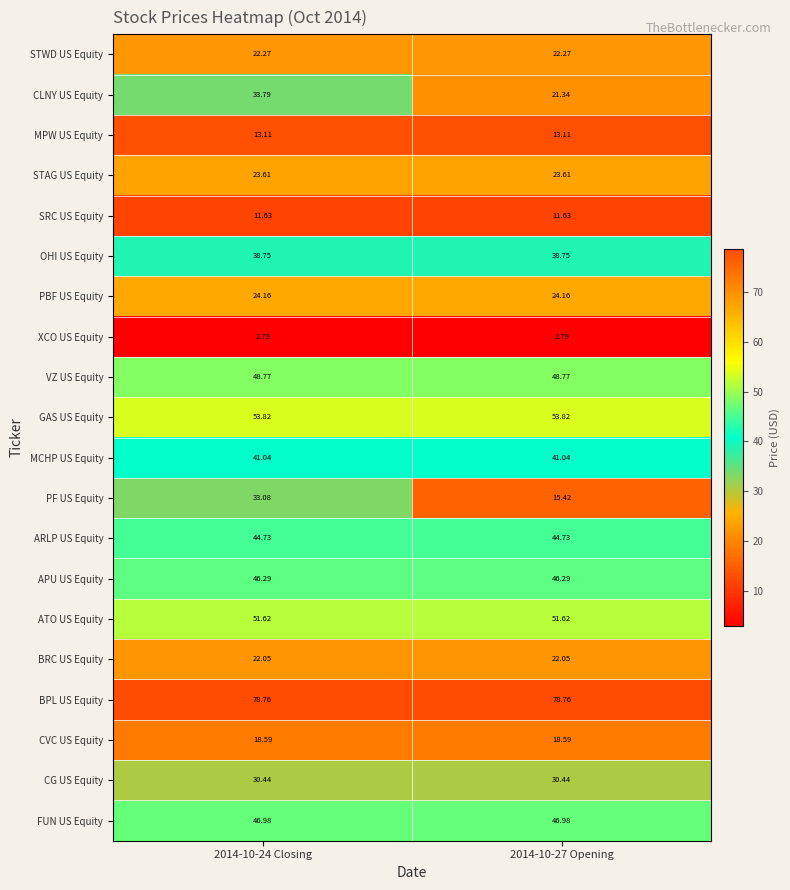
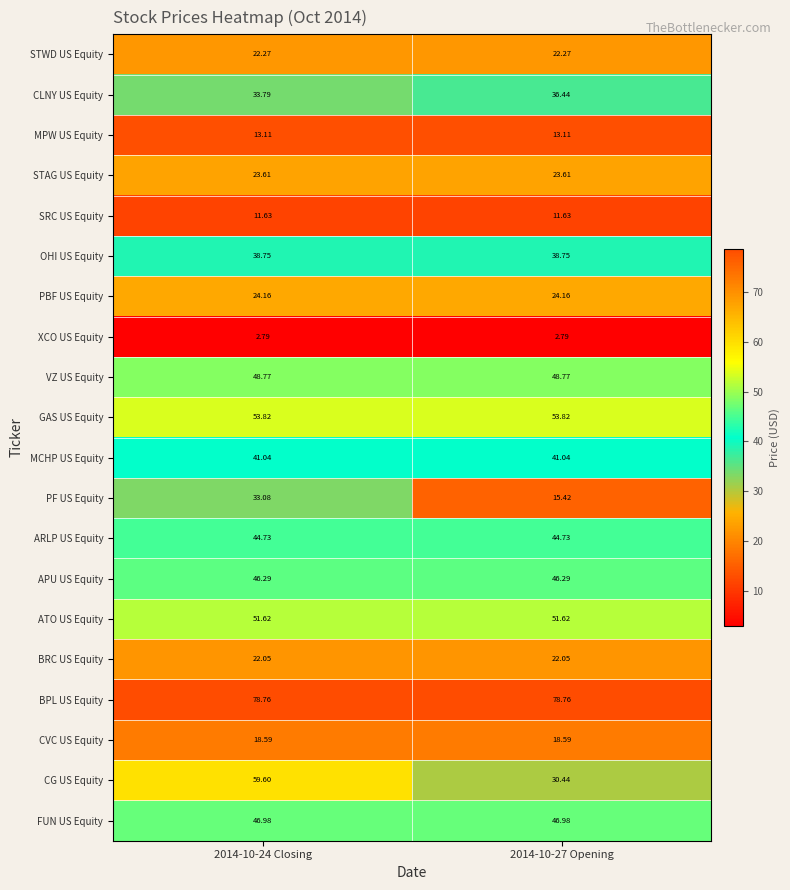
CLNY US Equity, 2014-10-27 Opening: 21.34 -> 36.44
CG US Equity, 2014-10-24 Closing: 30.44 -> 59.60
